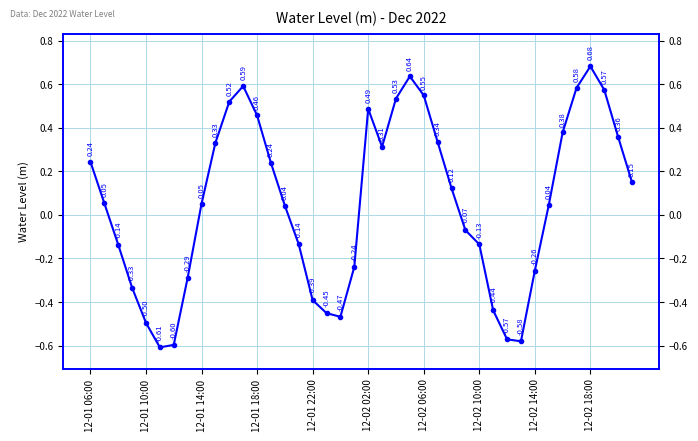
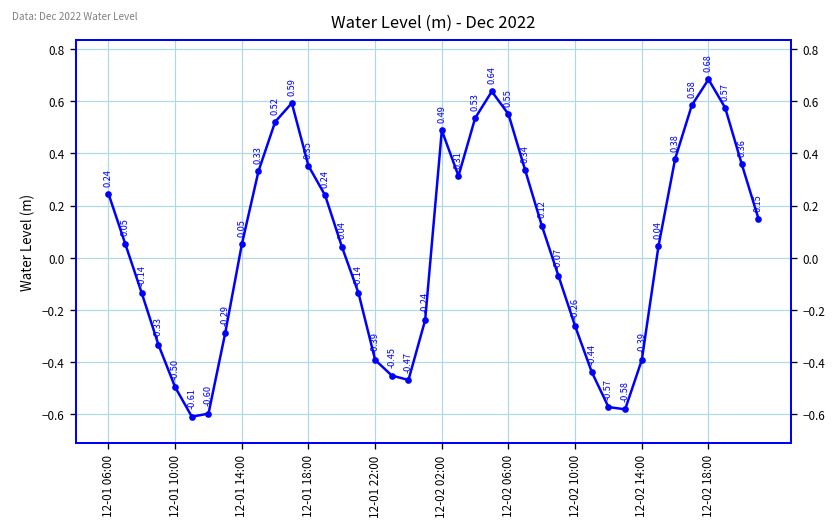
12-01 18:00: 0.46 -> 0.35
12-02 10:00: -0.13 -> -0.26
12-02 14:00: -0.26 -> -0.39
